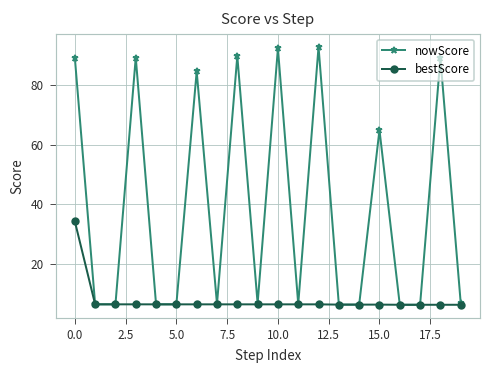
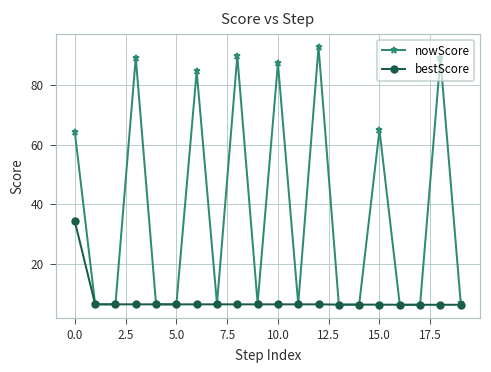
nowScore, 0.0: 89 -> 64
nowScore, 10.0: 92 -> 87
